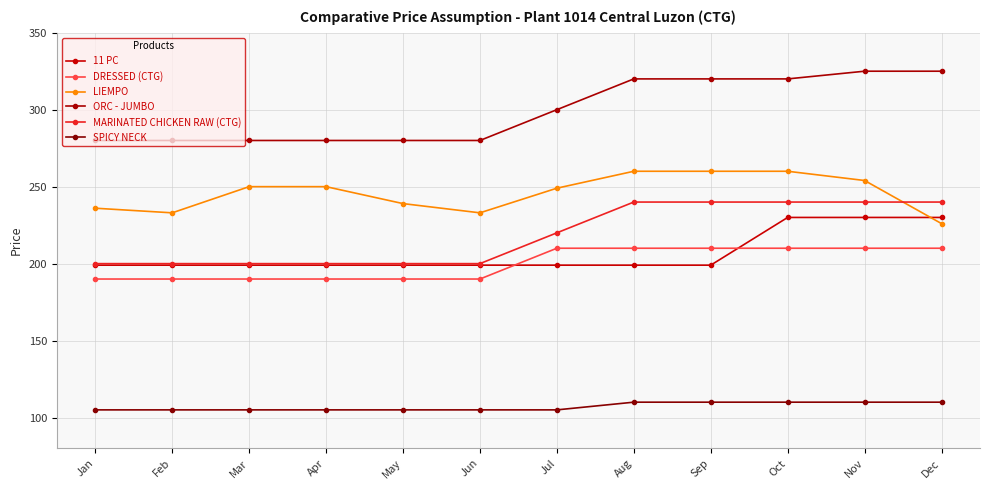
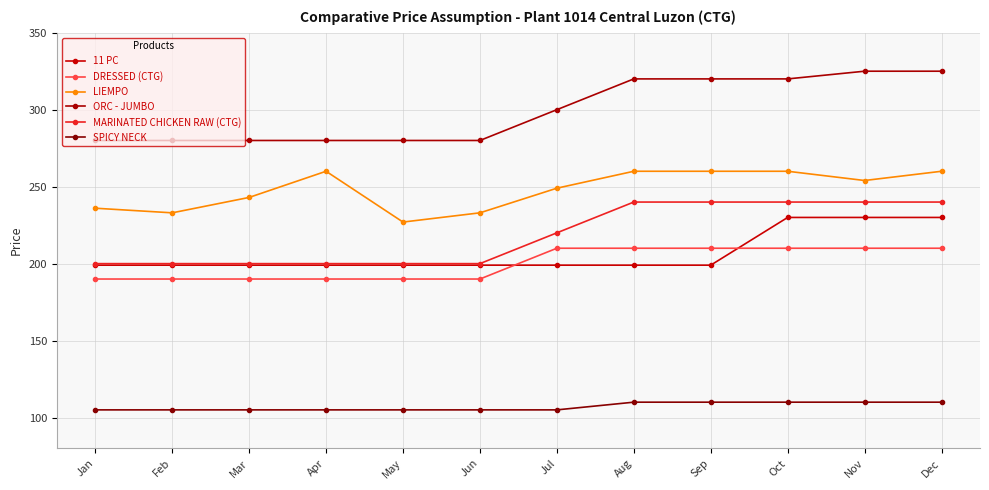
LIEMPO, Mar: 250 -> 243
LIEMPO, Apr: 250 -> 260
LIEMPO, May: 239 -> 227
LIEMPO, Dec: 226 -> 260
